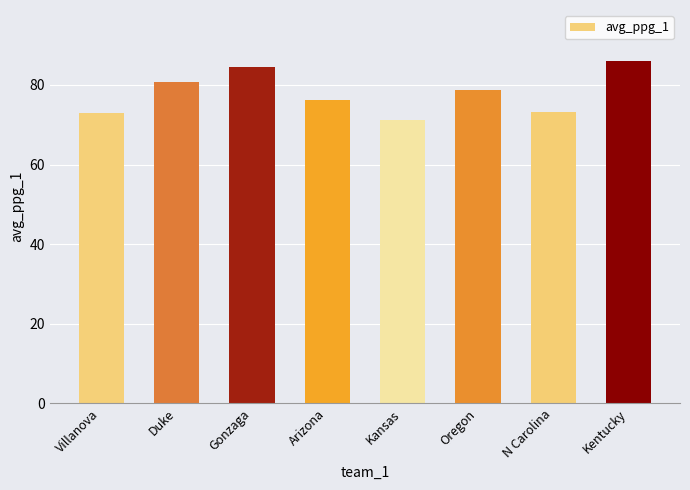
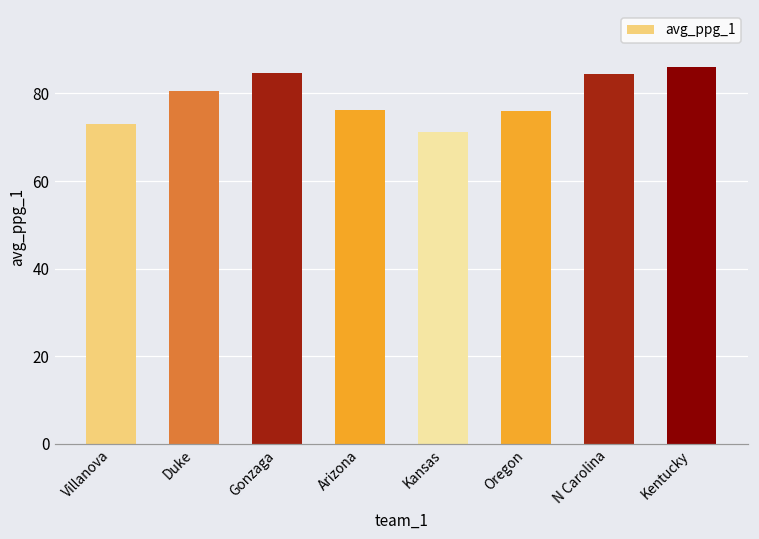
Oregon: 79 -> 76
N Carolina: 73 -> 84
